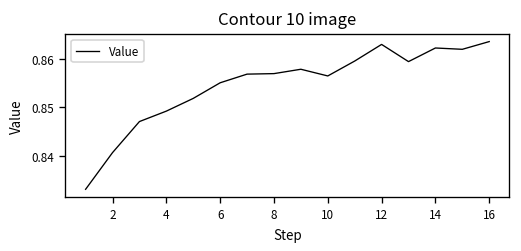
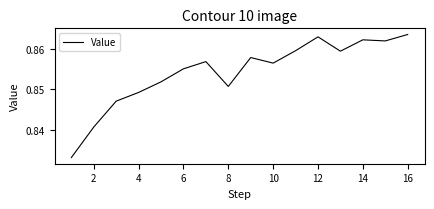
8: 0.857 -> 0.851
